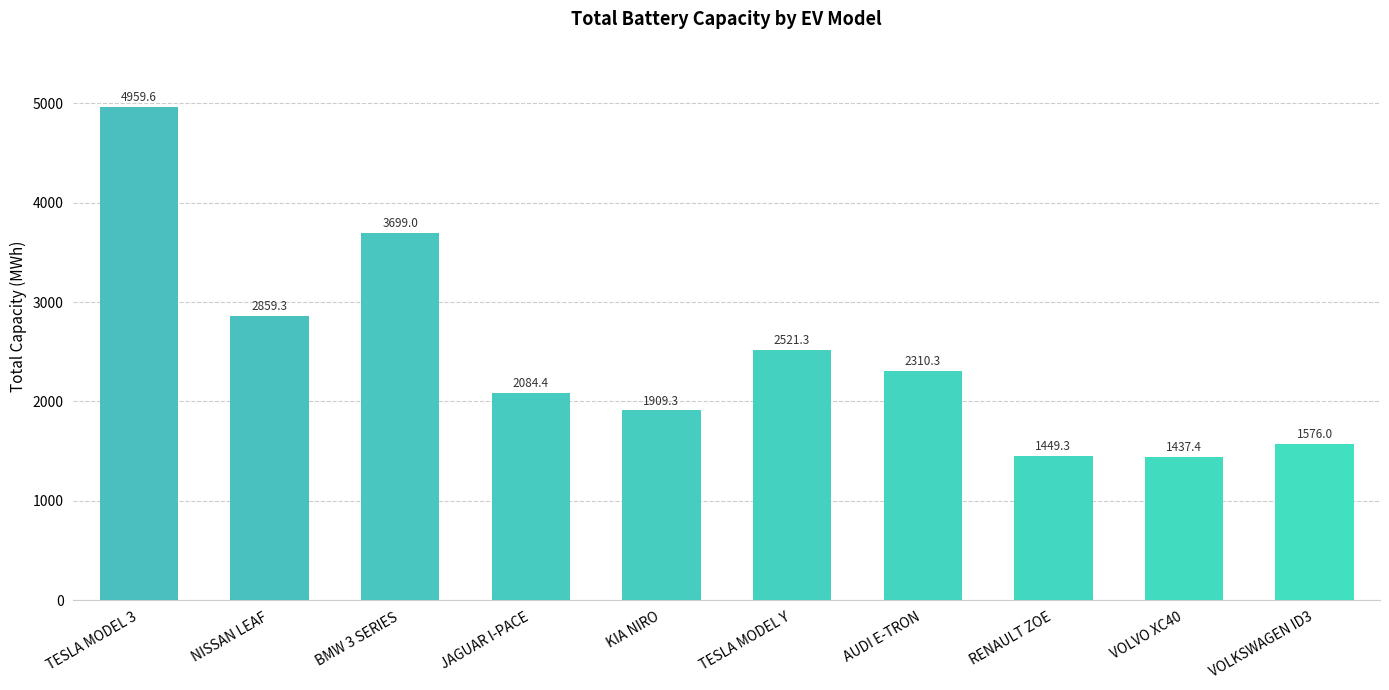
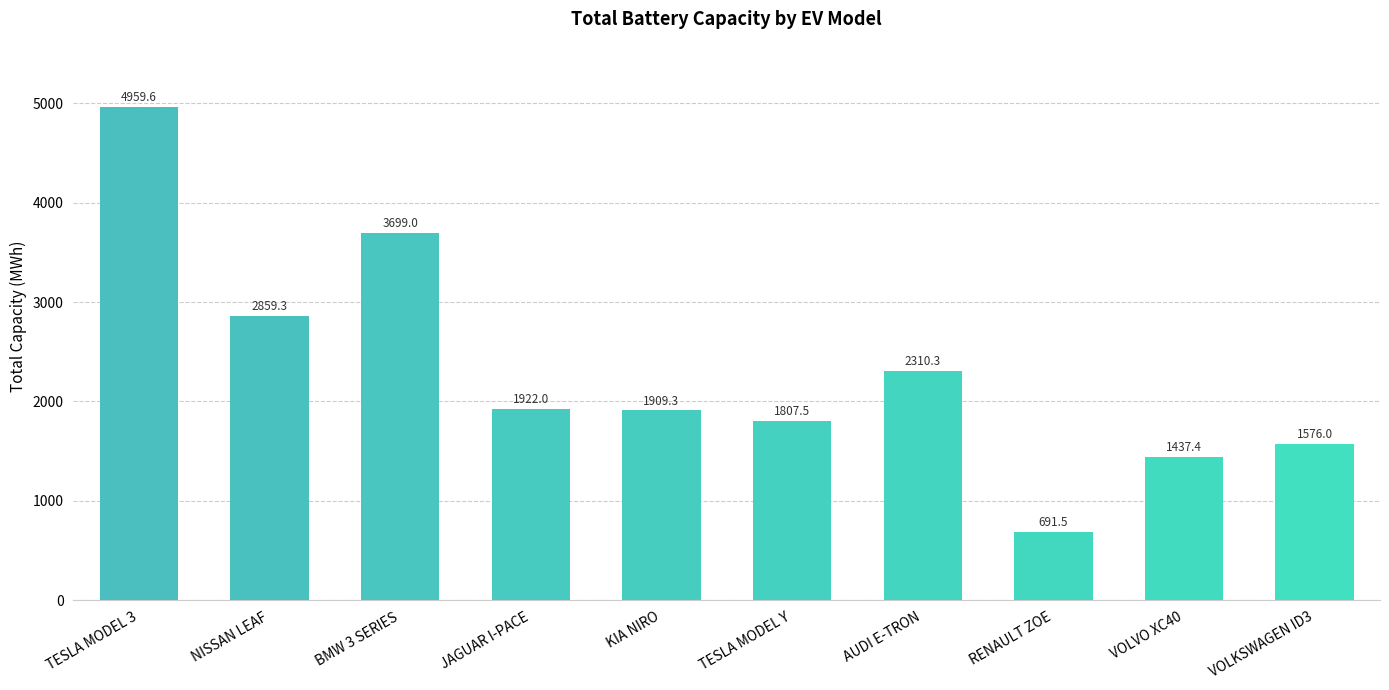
JAGUAR I-PACE: 2084.4 -> 1922.0
TESLA MODEL Y: 2521.3 -> 1807.5
RENAULT ZOE: 1449.3 -> 691.5
